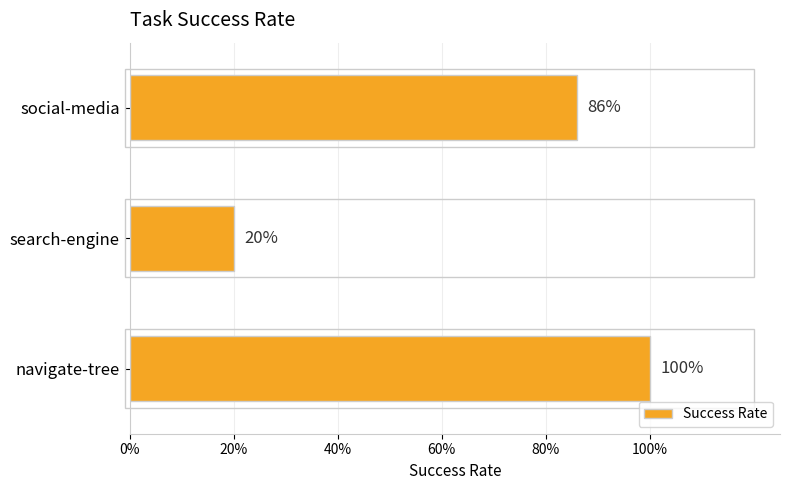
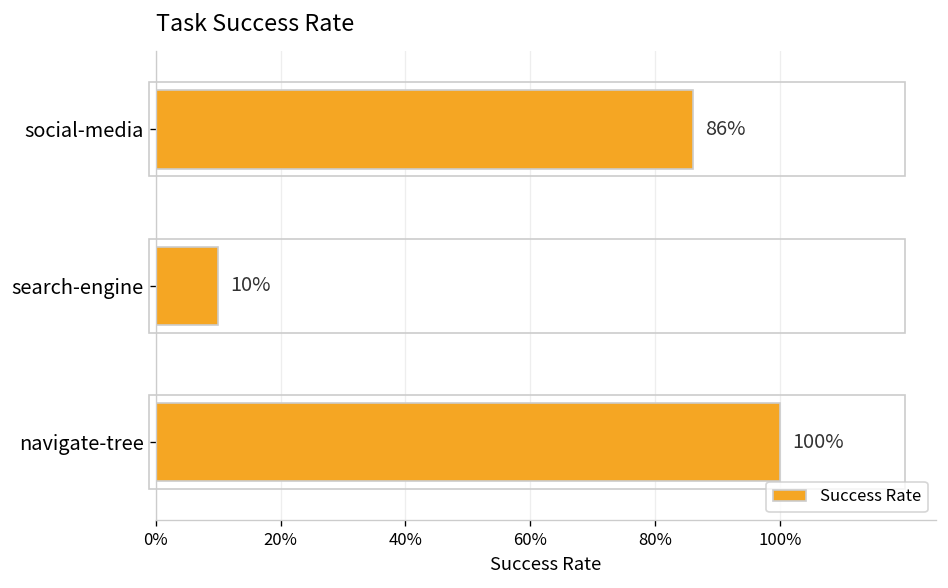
search-engine: 20% -> 10%
